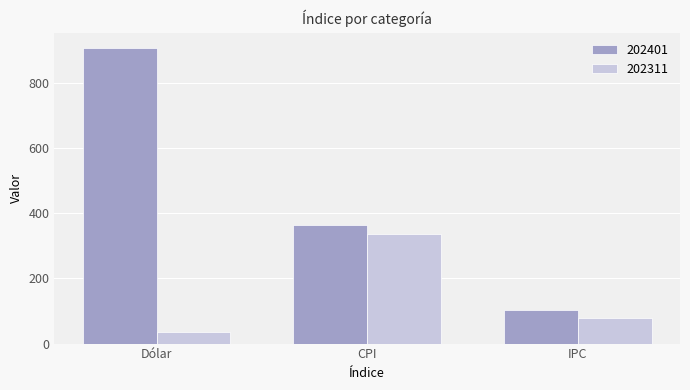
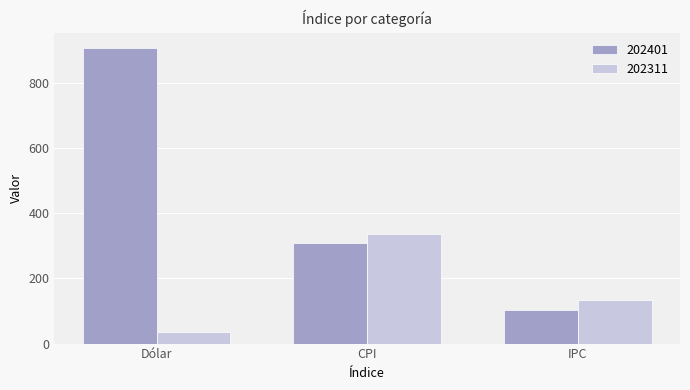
202401, CPI: 360 -> 310
202311, IPC: 80 -> 130
